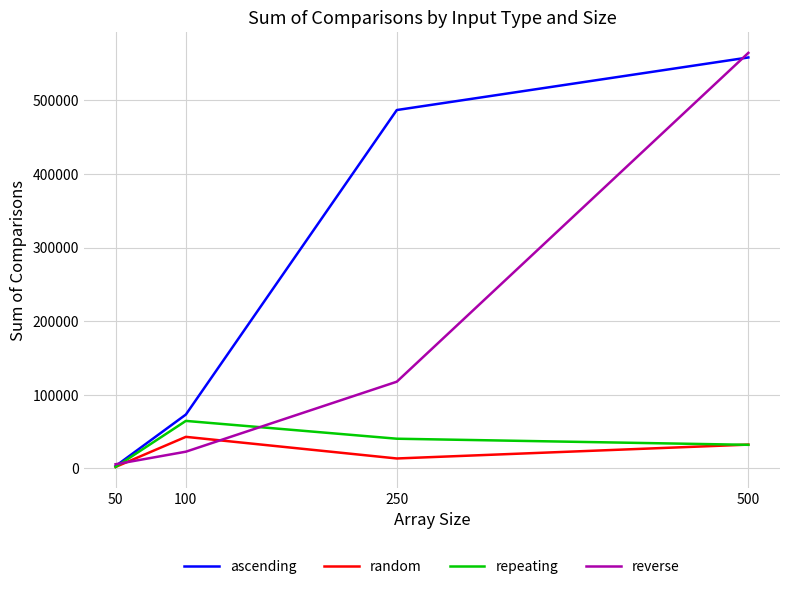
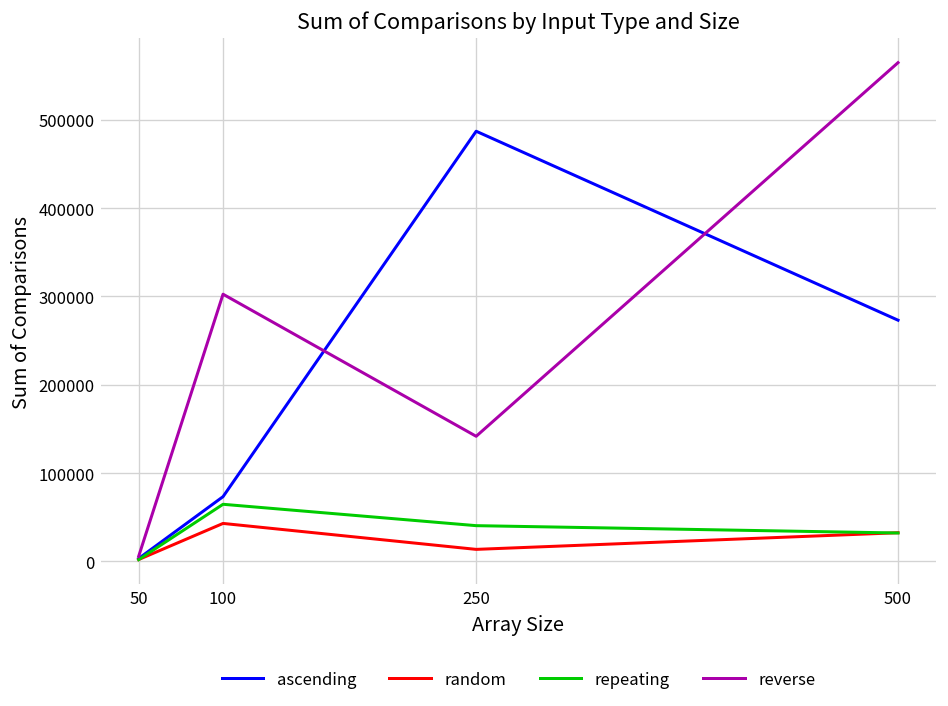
reverse, 100: 20000 -> 300000
reverse, 250: 120000 -> 140000
ascending, 500: 560000 -> 270000
